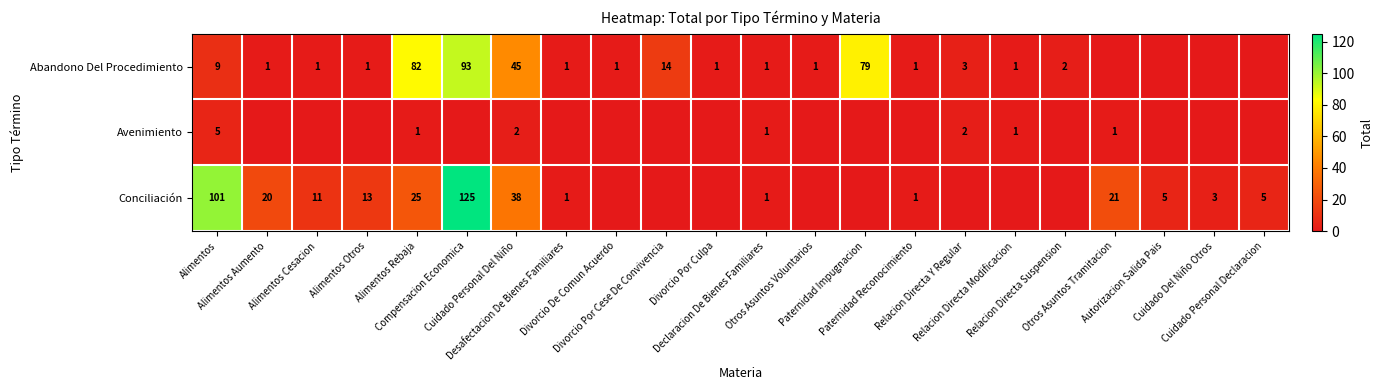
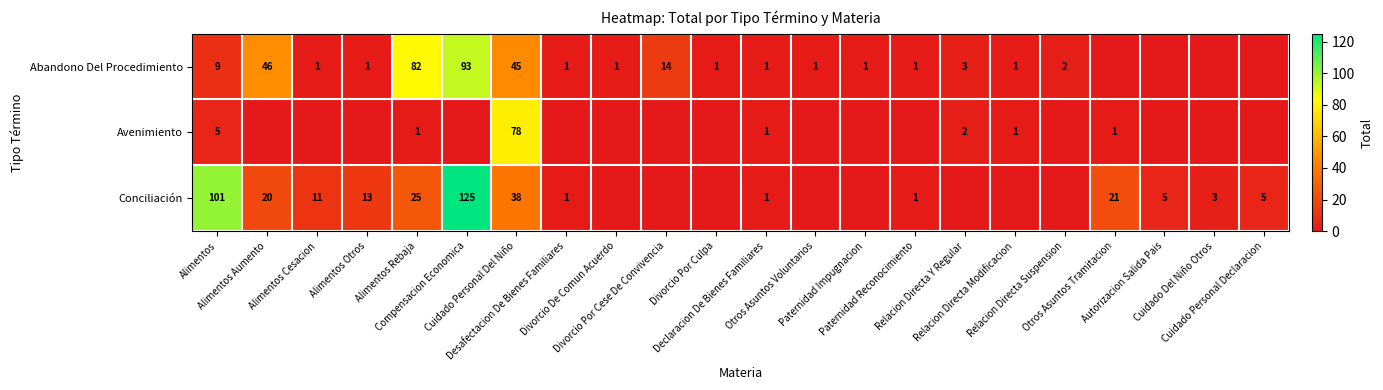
Abandono Del Procedimiento, Alimentos Aumento: 1 -> 46
Abandono Del Procedimiento, Paternidad Impugnacion: 79 -> 1
Avenimiento, Cuidado Personal Del Niño: 2 -> 78
